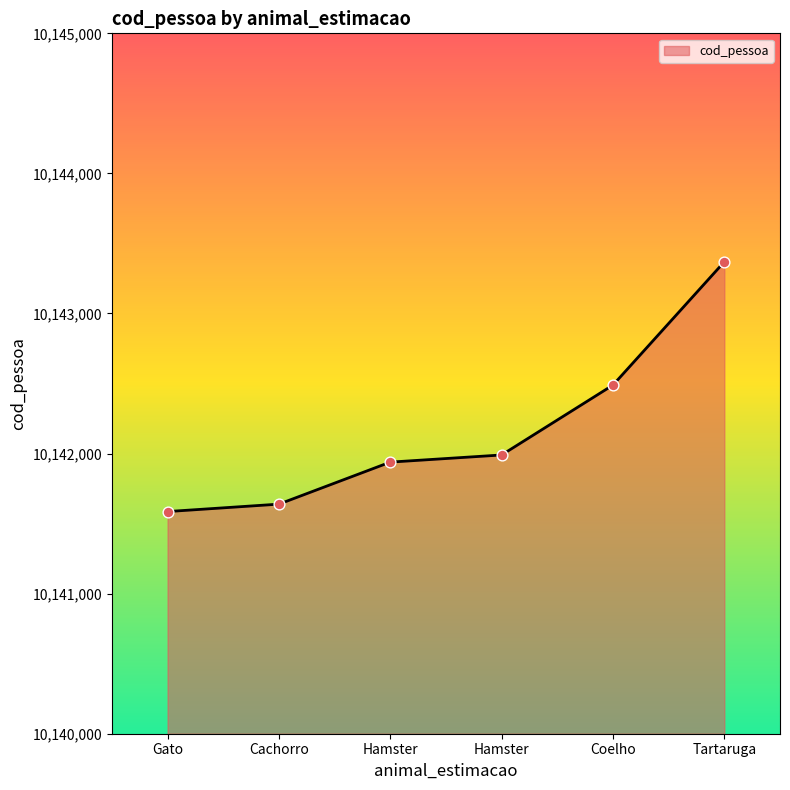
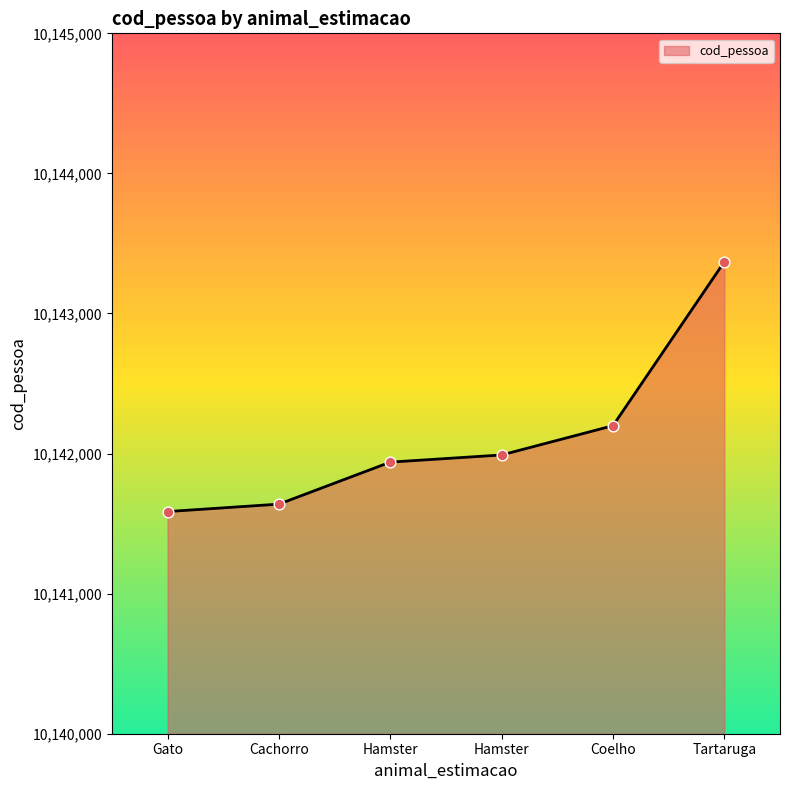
Coelho: 10,142,490 -> 10,142,200
